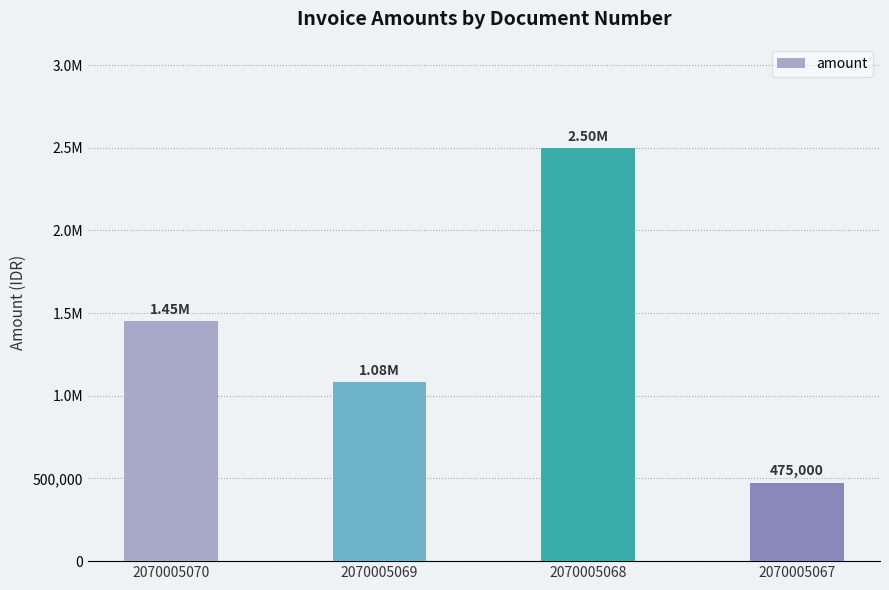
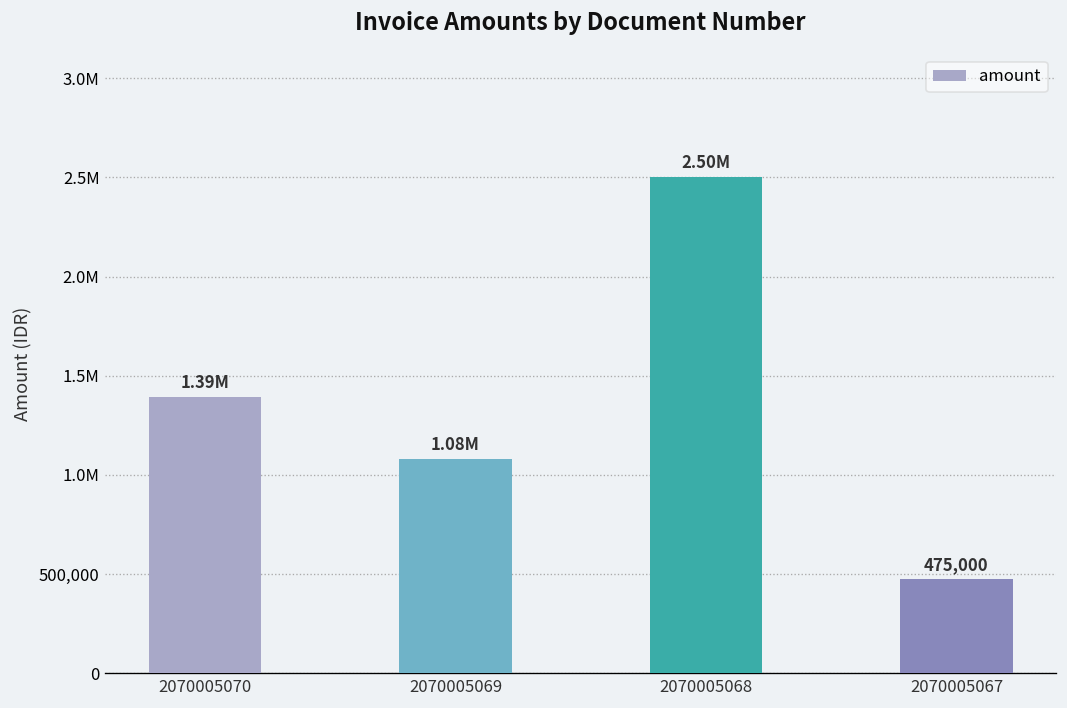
2070005070: 1.45M -> 1.39M
